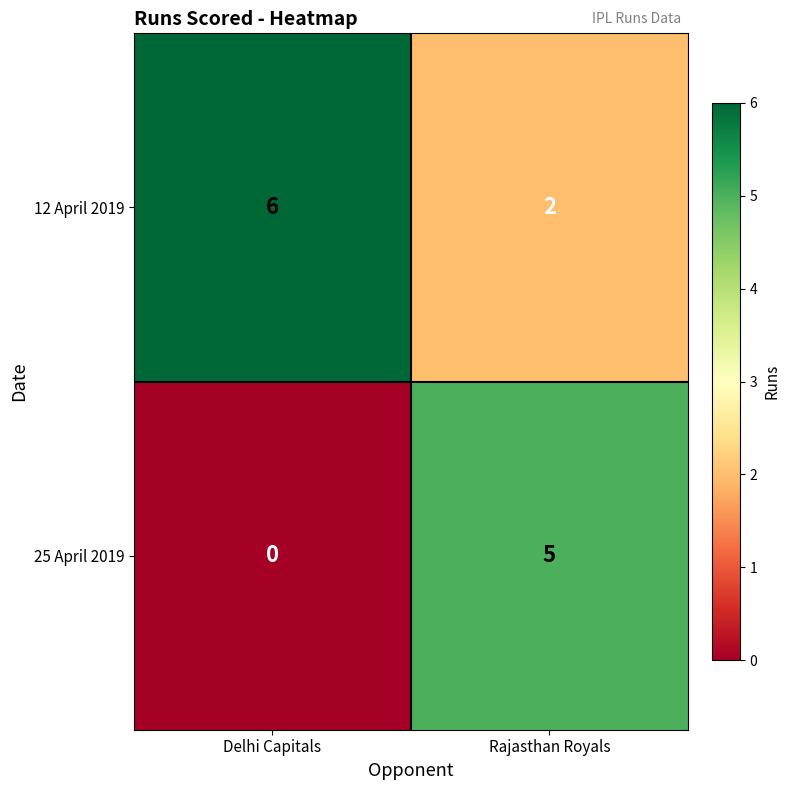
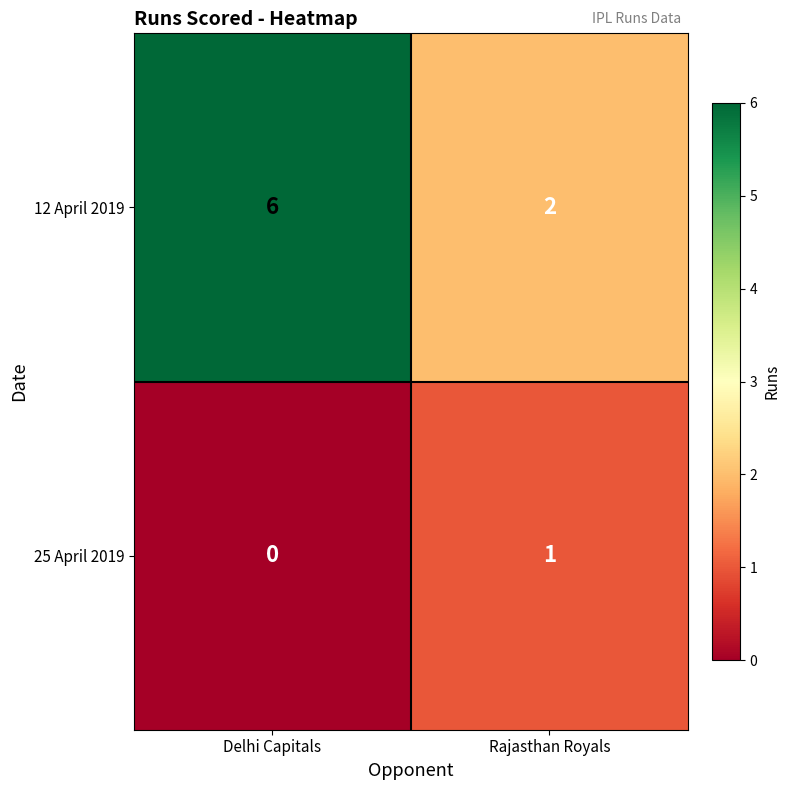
25 April 2019, Rajasthan Royals: 5 -> 1
